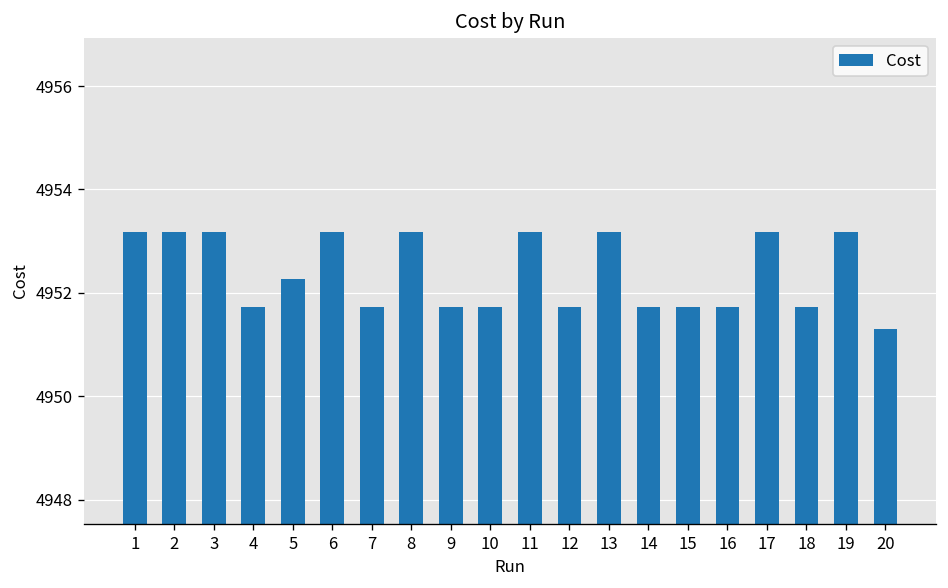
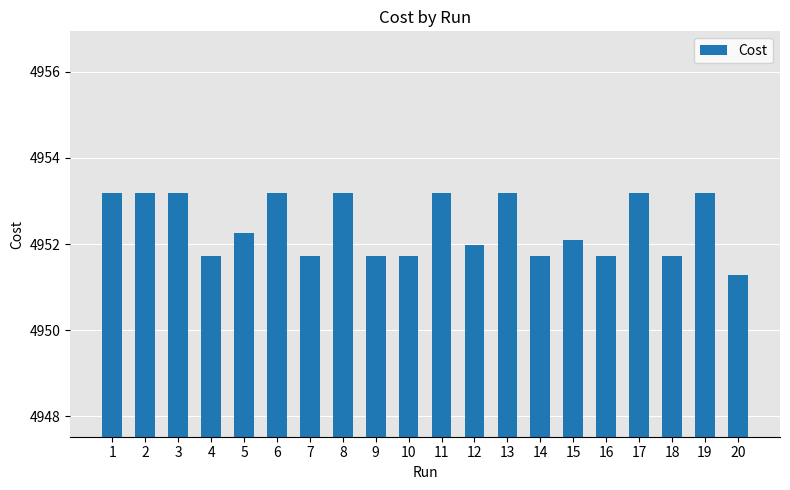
12: 4951.7 -> 4952.0
15: 4951.7 -> 4952.1
